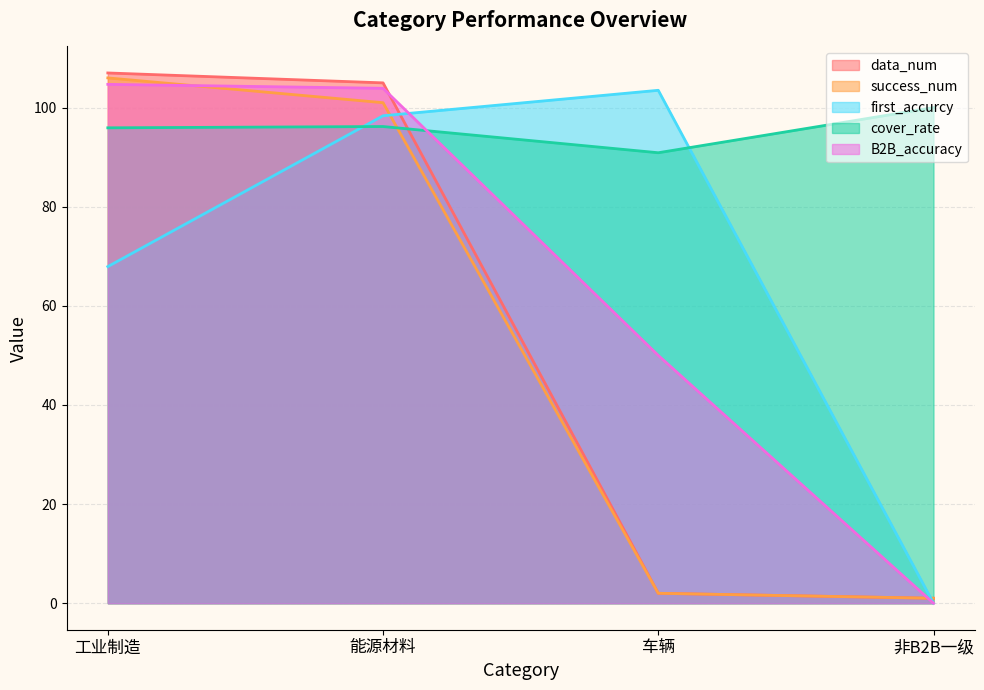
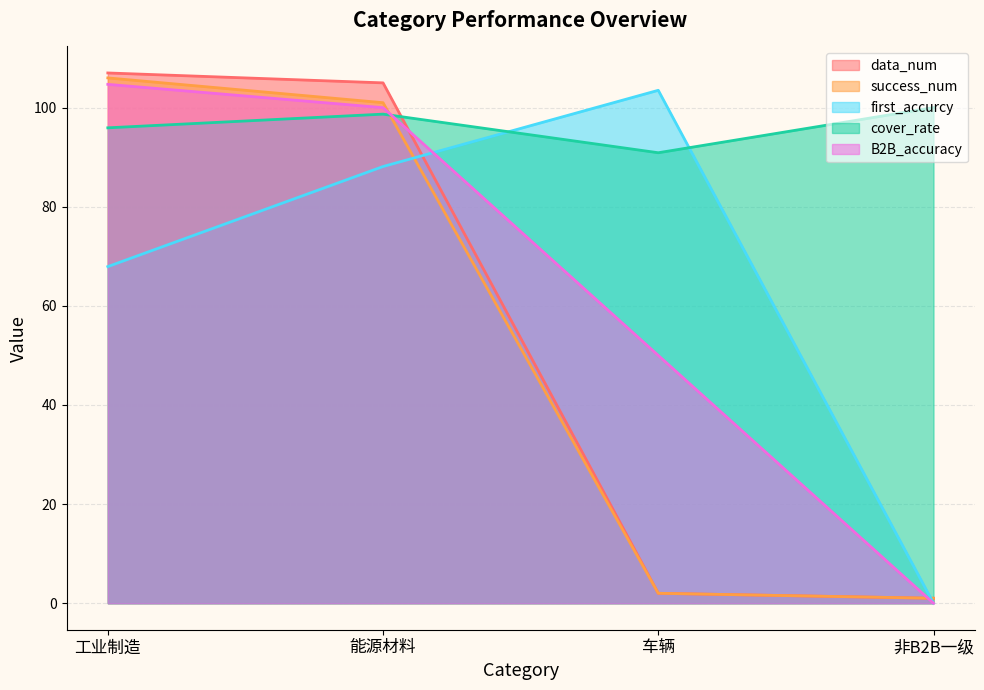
first_accurcy, 能源材料: 98 -> 88
cover_rate, 能源材料: 96 -> 99
B2B_accuracy, 能源材料: 104 -> 100
